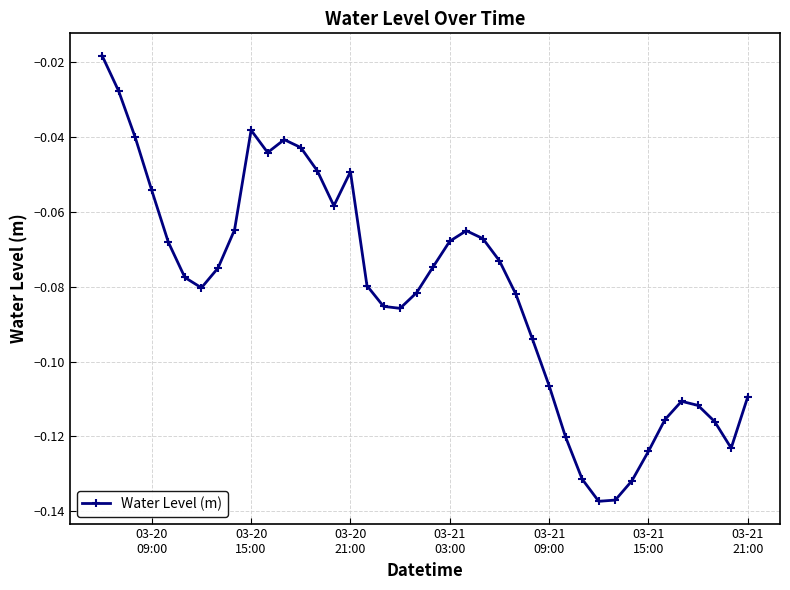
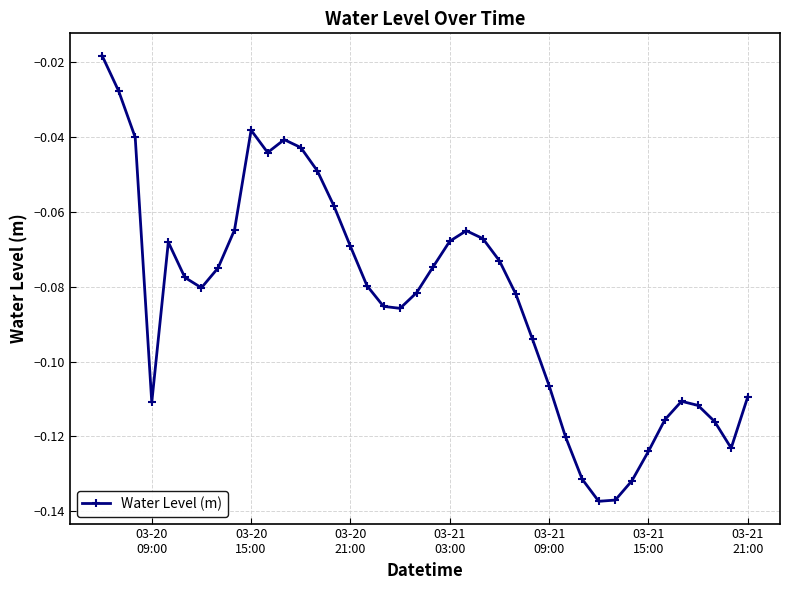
03-20 09:00: -0.054 -> -0.111
03-20 21:00: -0.049 -> -0.069
